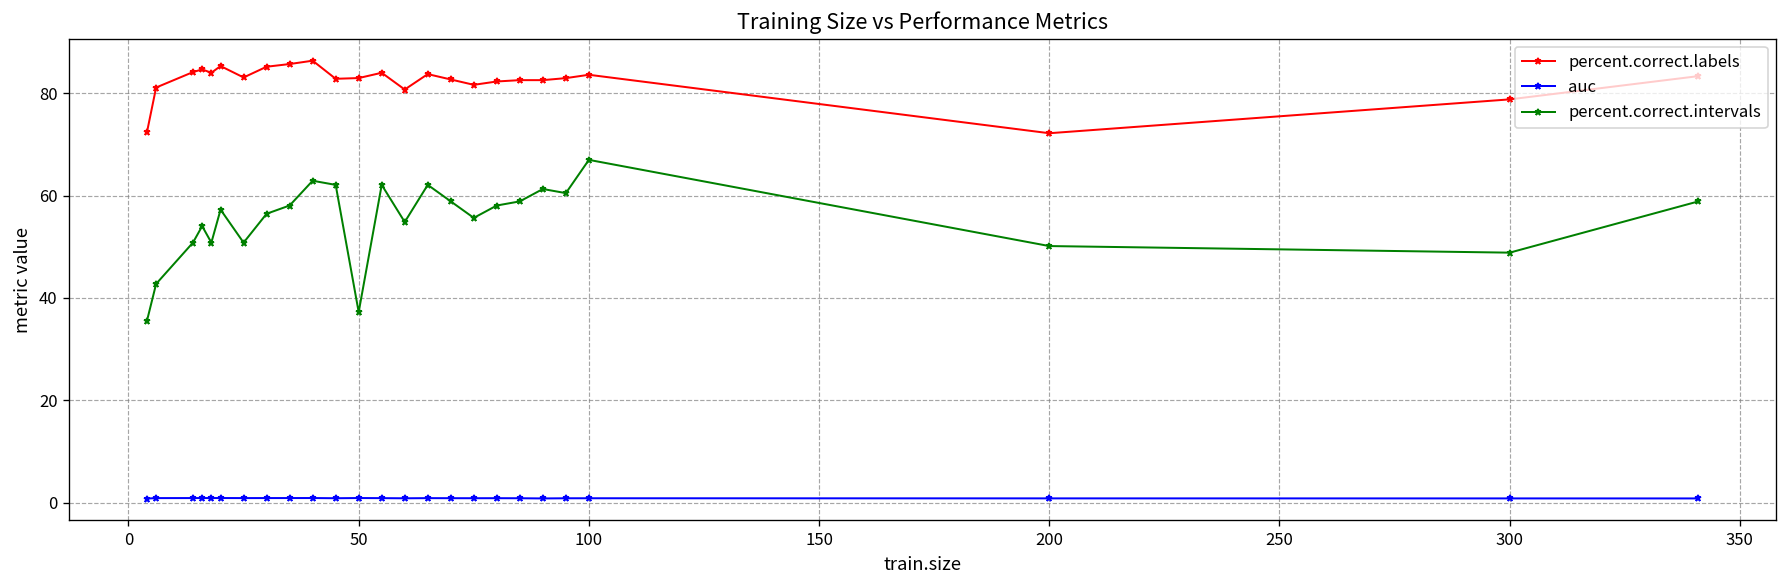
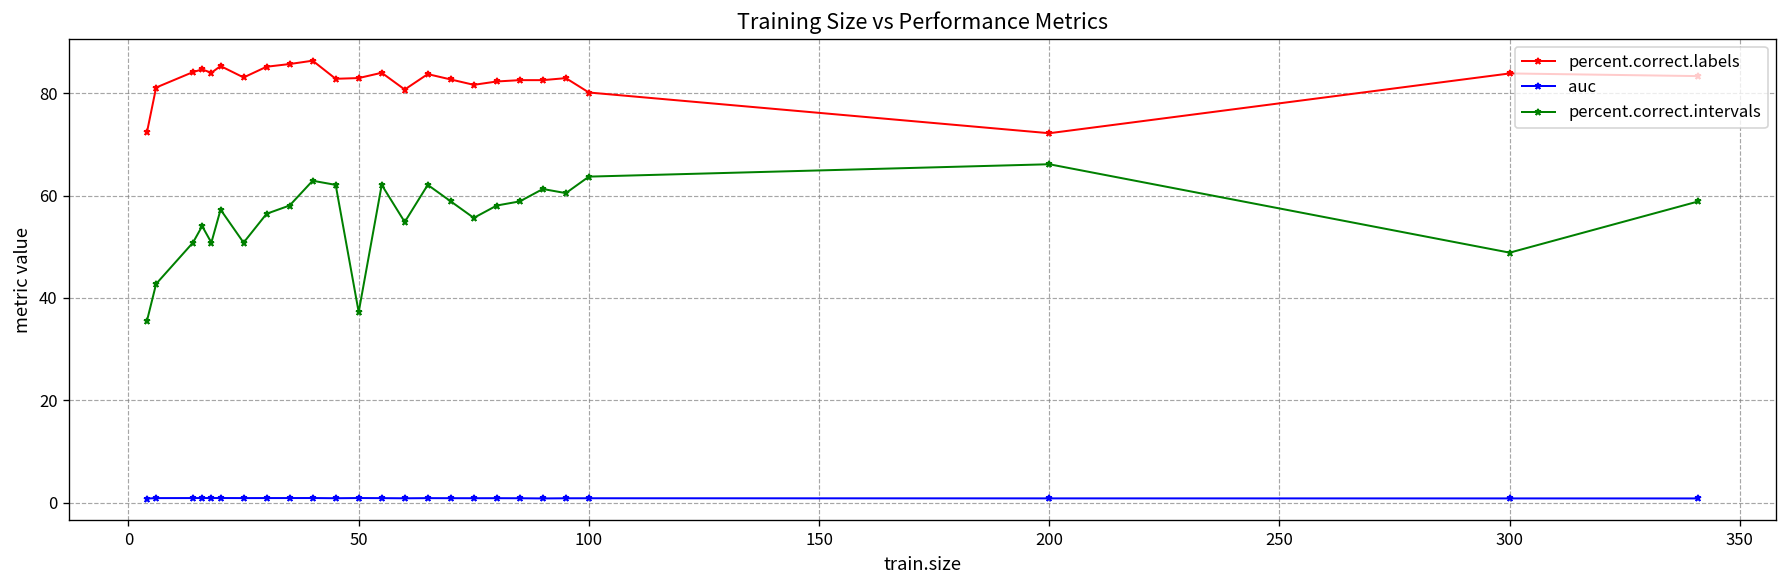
percent.correct.labels, 100: 84 -> 80
percent.correct.intervals, 100: 67 -> 64
percent.correct.intervals, 200: 50 -> 66
percent.correct.labels, 300: 79 -> 84
